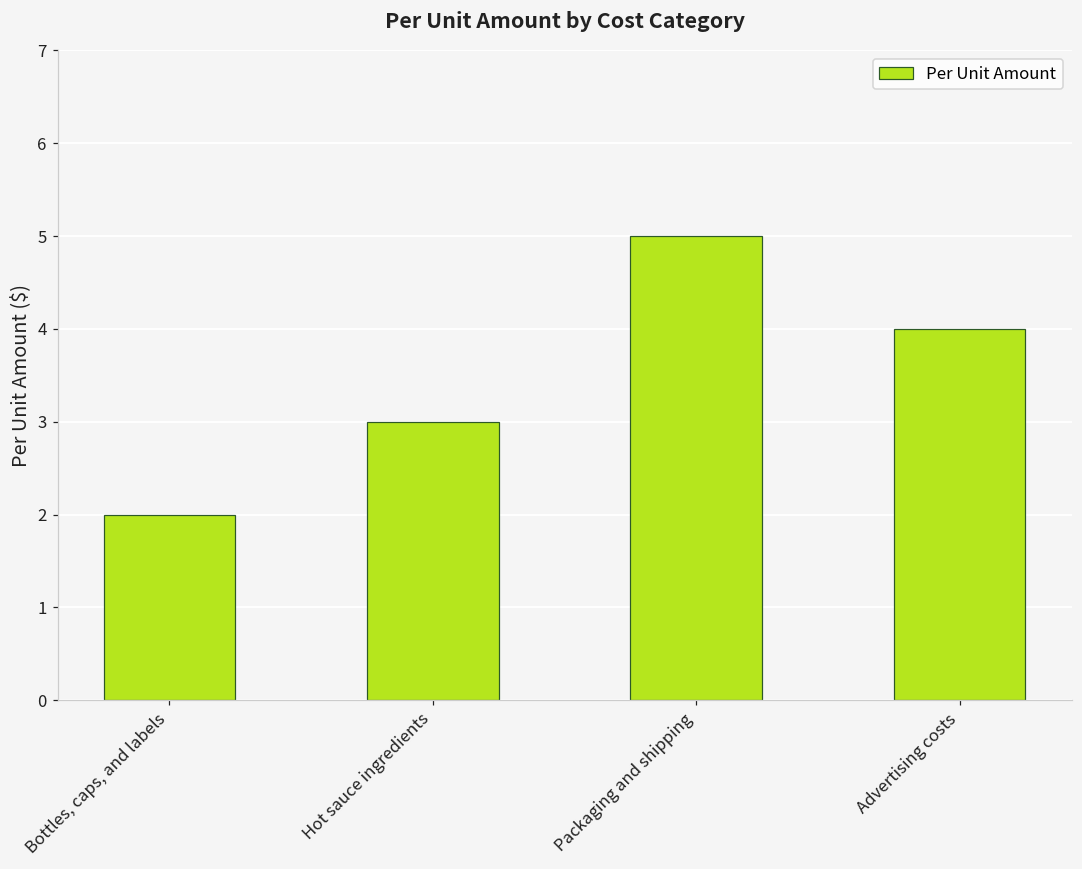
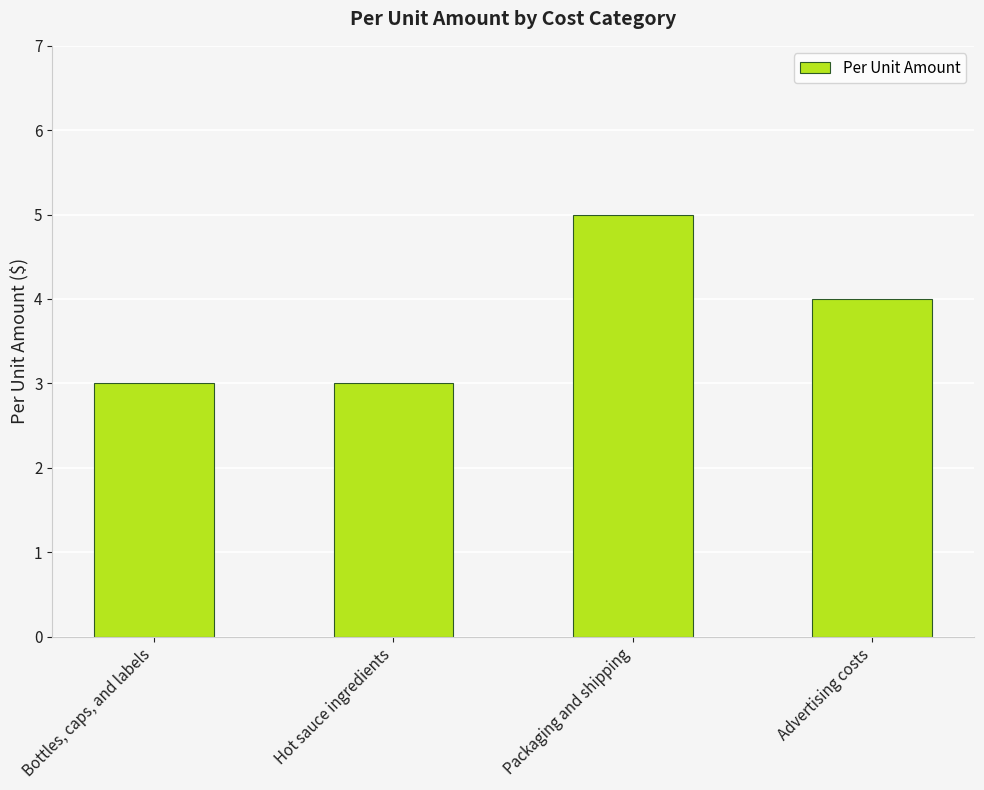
Bottles, caps, and labels: 2 -> 3
